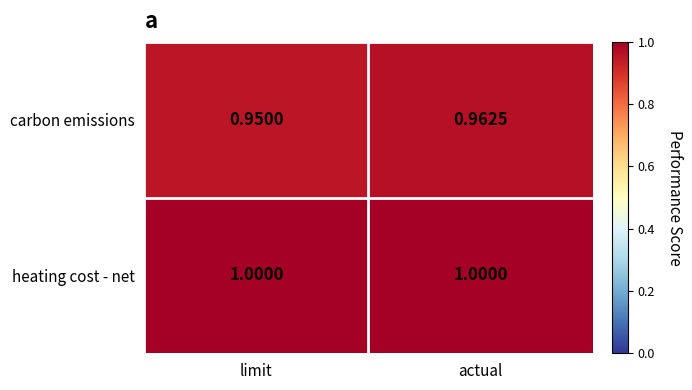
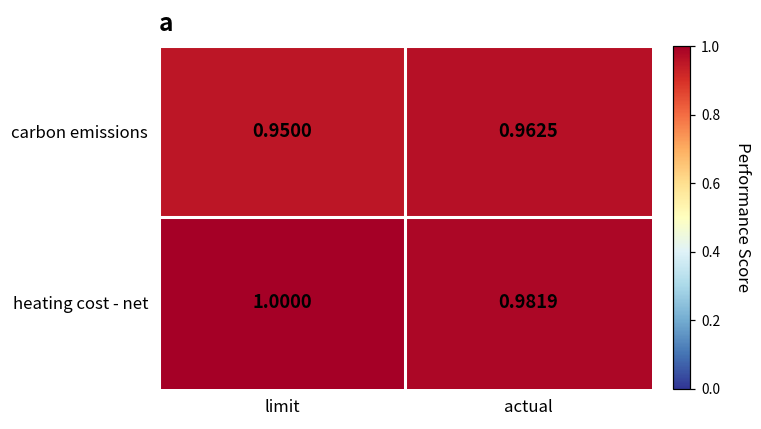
heating cost - net, actual: 1.0000 -> 0.9819
